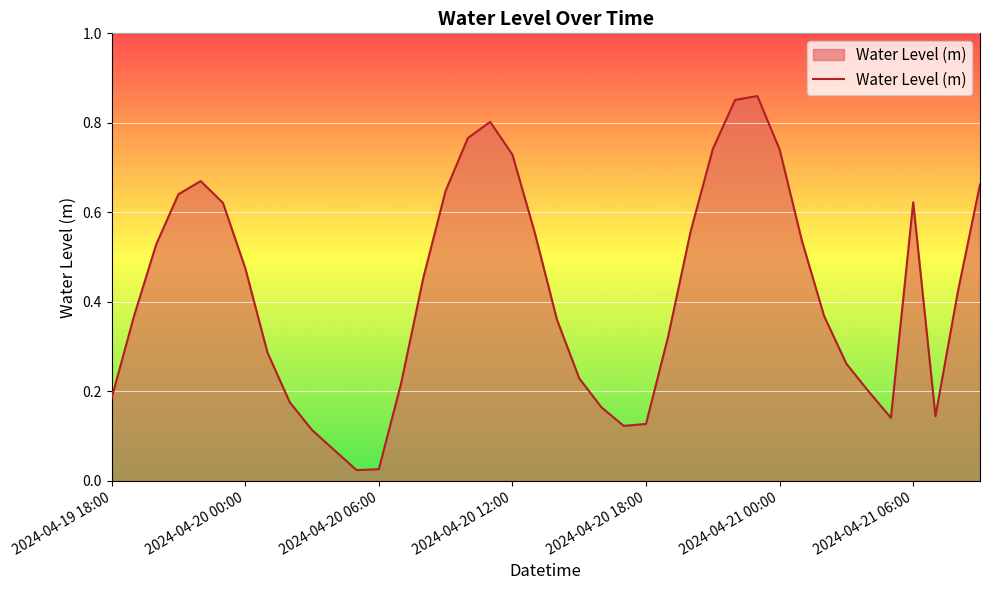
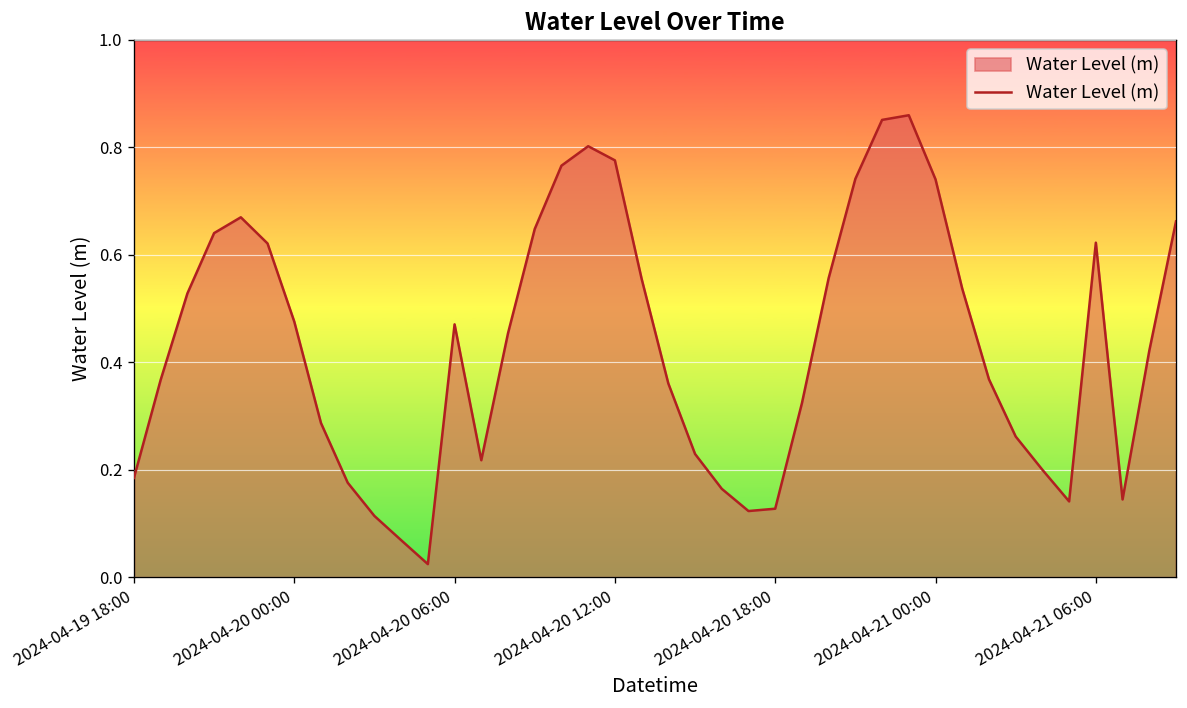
2024-04-20 06:00: 0.03 -> 0.47
2024-04-20 12:00: 0.73 -> 0.78
